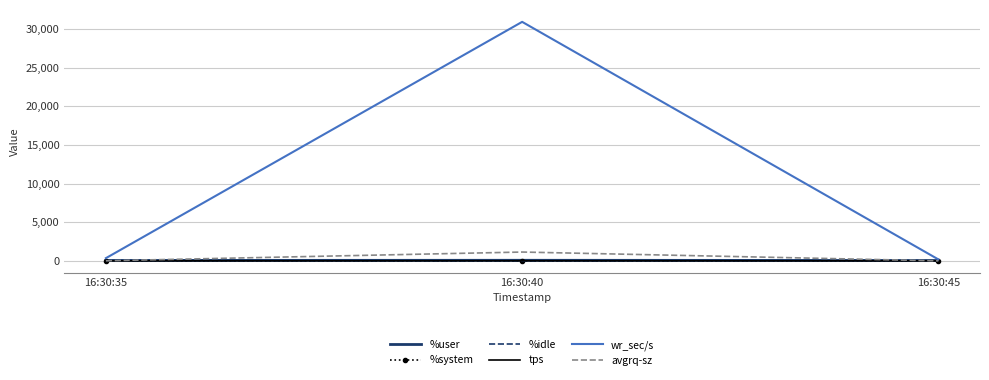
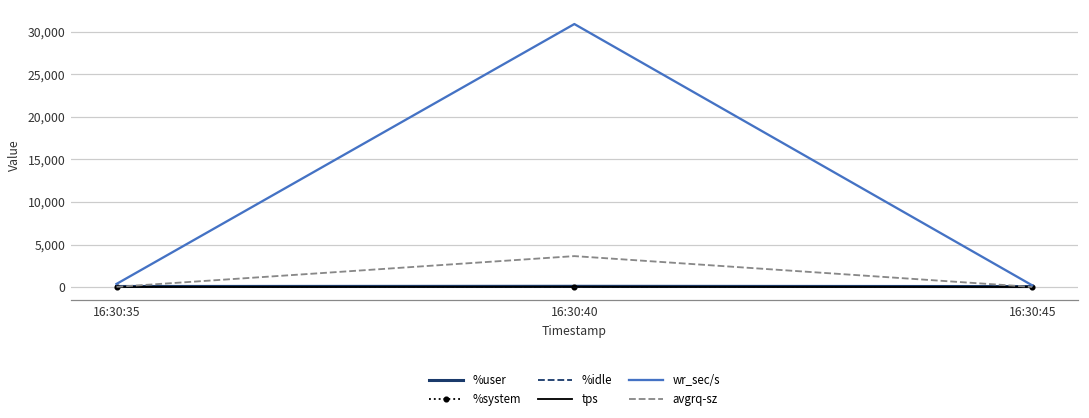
avgrq-sz, 16:30:40: 1,000 -> 4,000
